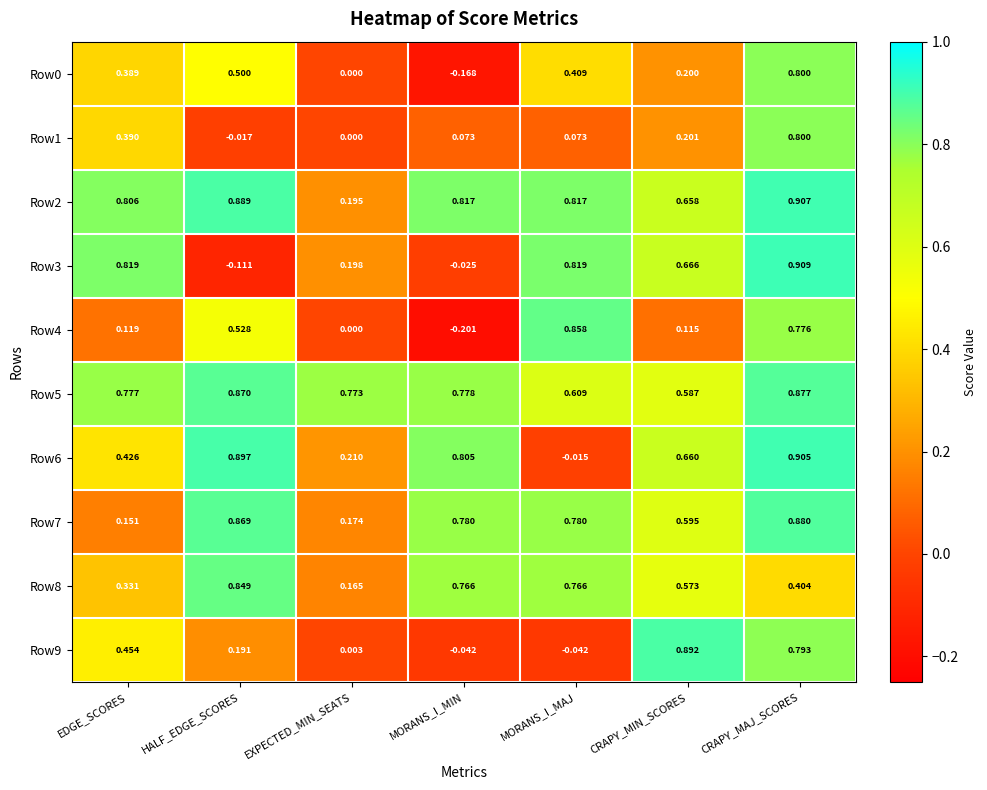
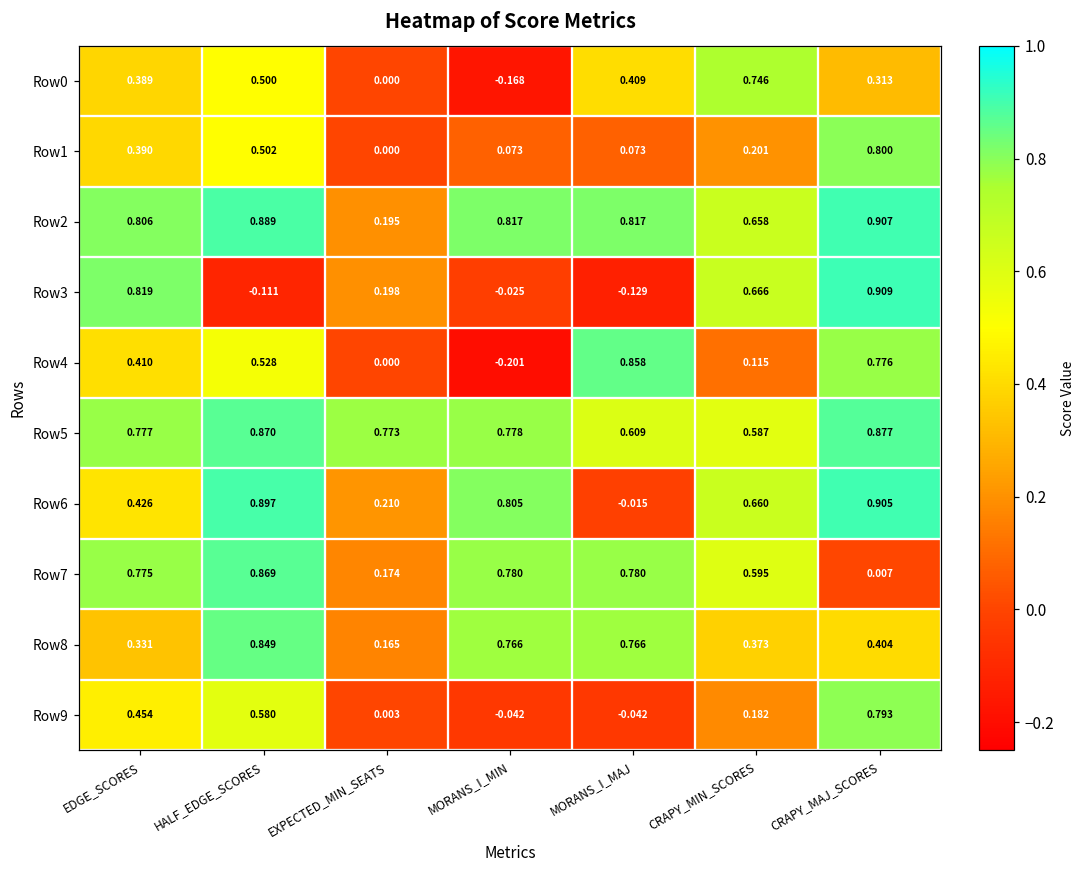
Row0, CRAPY_MIN_SCORES: 0.200 -> 0.746
Row0, CRAPY_MAJ_SCORES: 0.800 -> 0.313
Row1, HALF_EDGE_SCORES: -0.017 -> 0.502
Row3, MORANS_I_MAJ: 0.819 -> -0.129
Row4, EDGE_SCORES: 0.119 -> 0.410
Row7, EDGE_SCORES: 0.151 -> 0.775
Row7, CRAPY_MAJ_SCORES: 0.880 -> 0.007
Row8, CRAPY_MIN_SCORES: 0.573 -> 0.373
Row9, HALF_EDGE_SCORES: 0.191 -> 0.580
Row9, CRAPY_MIN_SCORES: 0.892 -> 0.182
